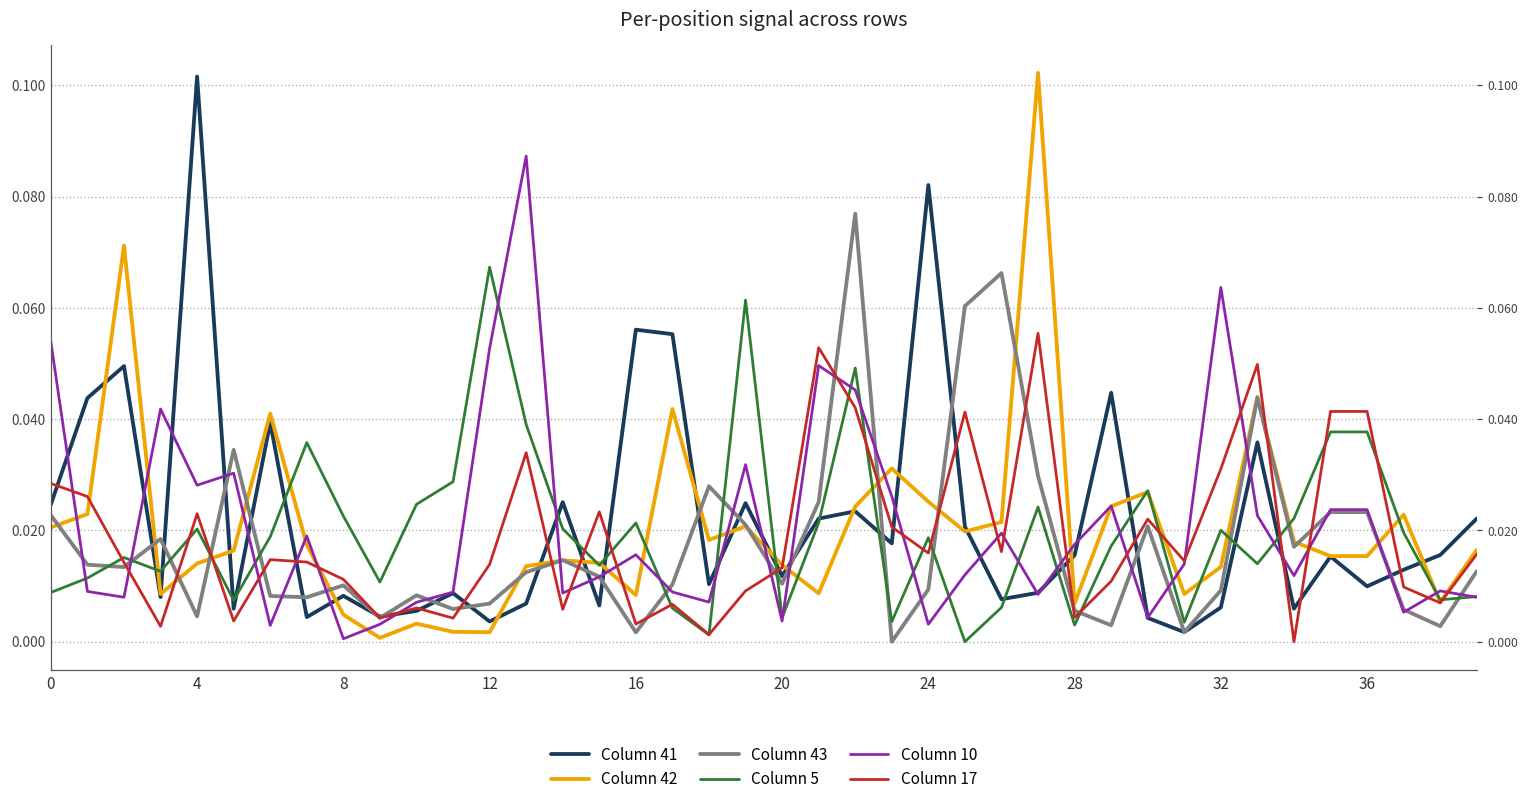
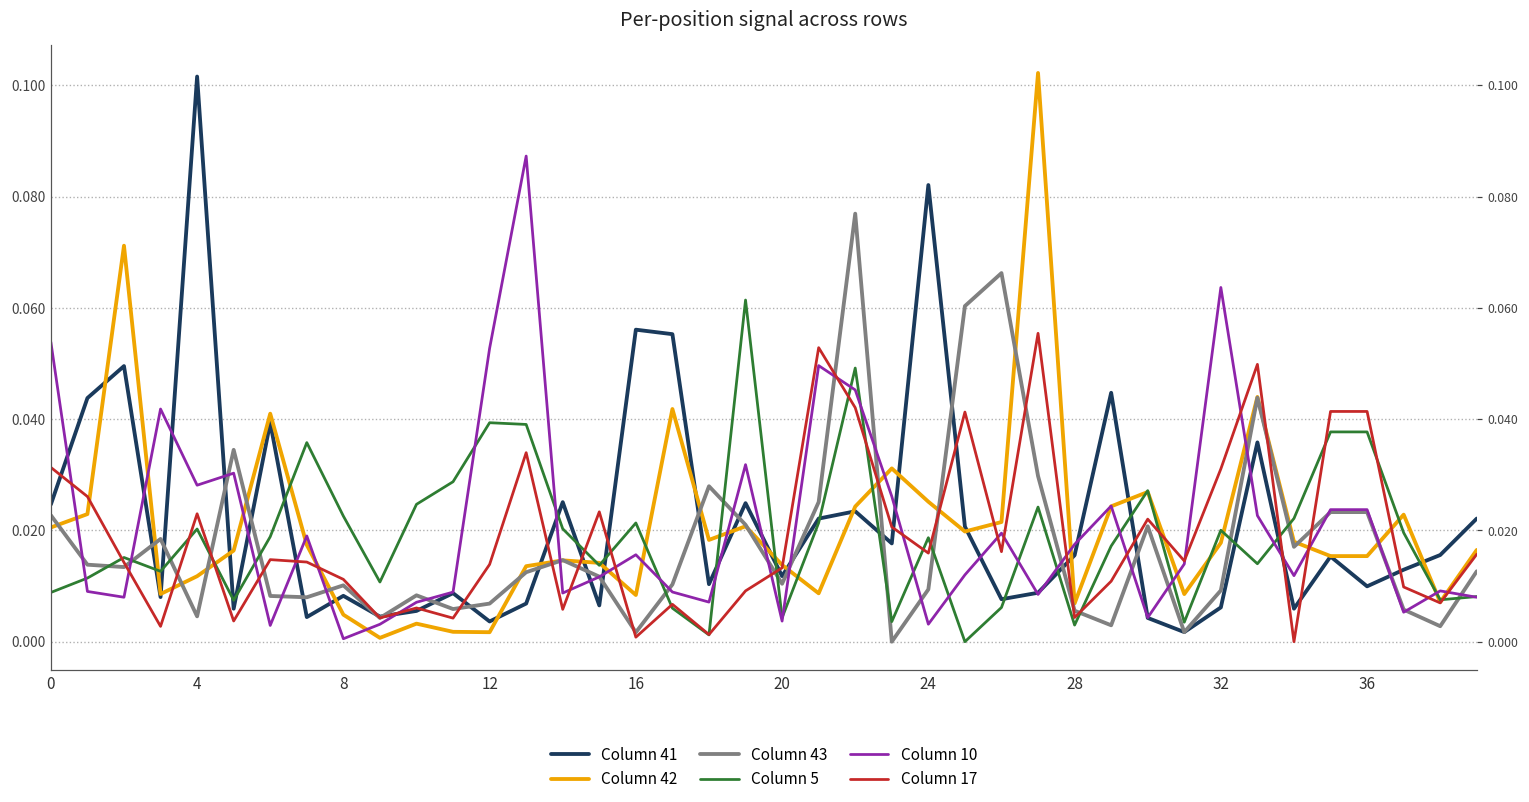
Column 17, 0: 0.028 -> 0.031
Column 42, 4: 0.014 -> 0.012
Column 5, 12: 0.067 -> 0.039
Column 17, 16: 0.003 -> 0.001
Column 42, 32: 0.013 -> 0.018
